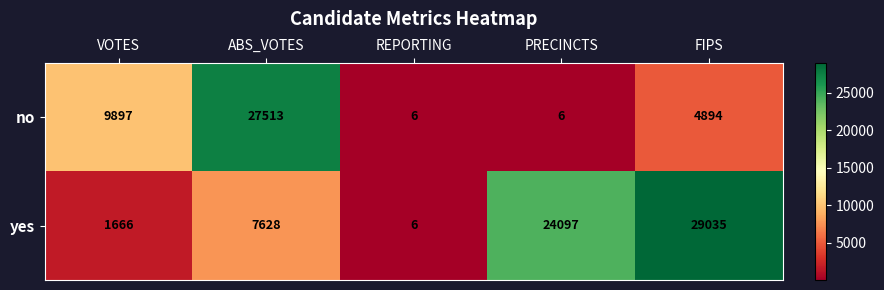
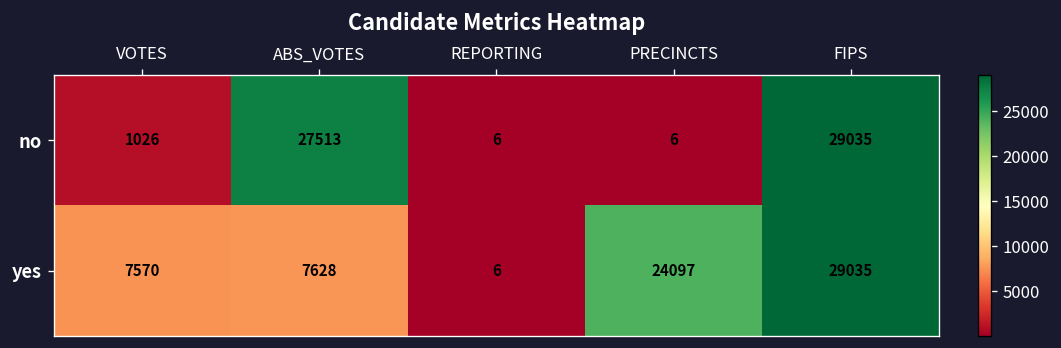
no, VOTES: 9897 -> 1026
no, FIPS: 4894 -> 29035
yes, VOTES: 1666 -> 7570
